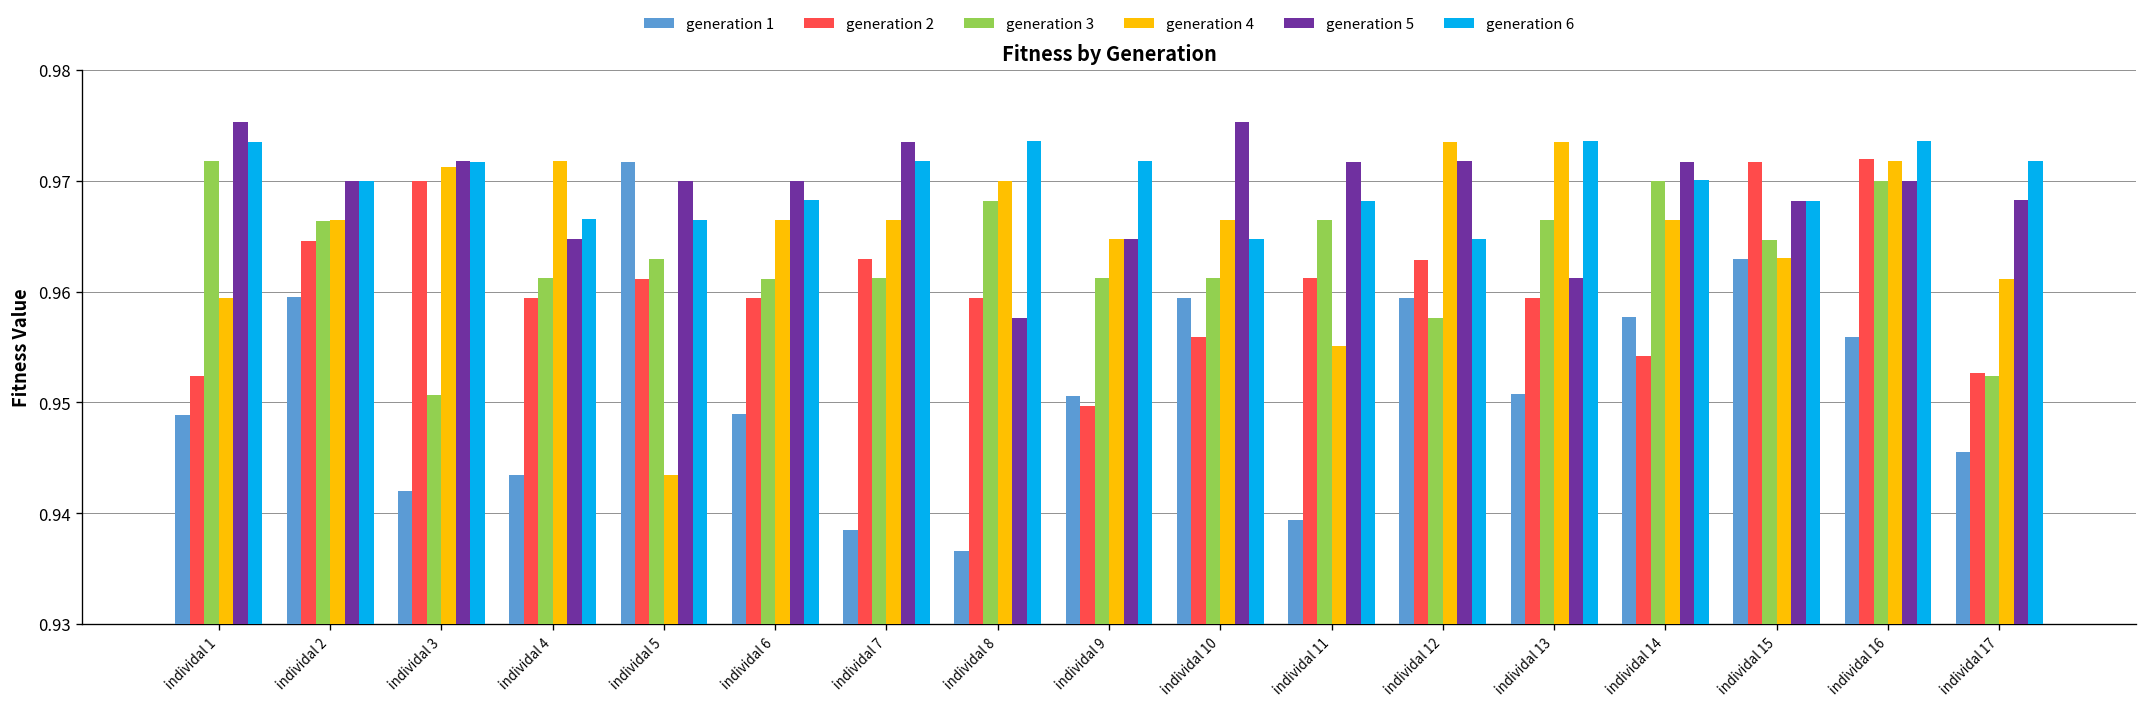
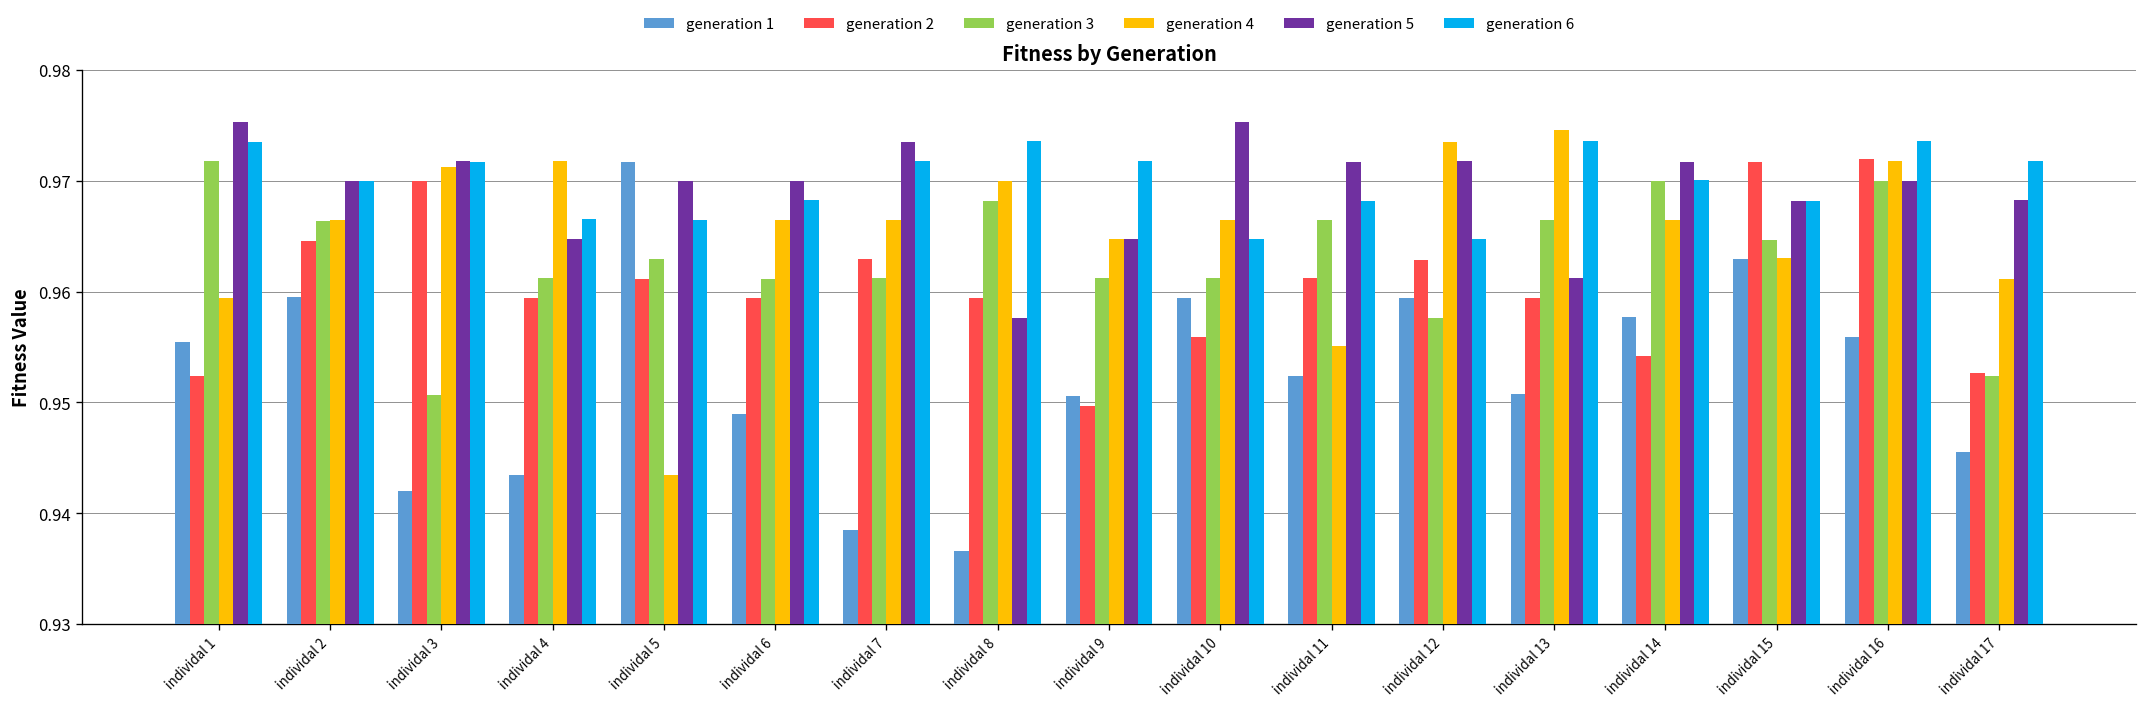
generation 1, individal 1: 0.949 -> 0.955
generation 1, individal 11: 0.939 -> 0.952
generation 4, individal 13: 0.974 -> 0.975
